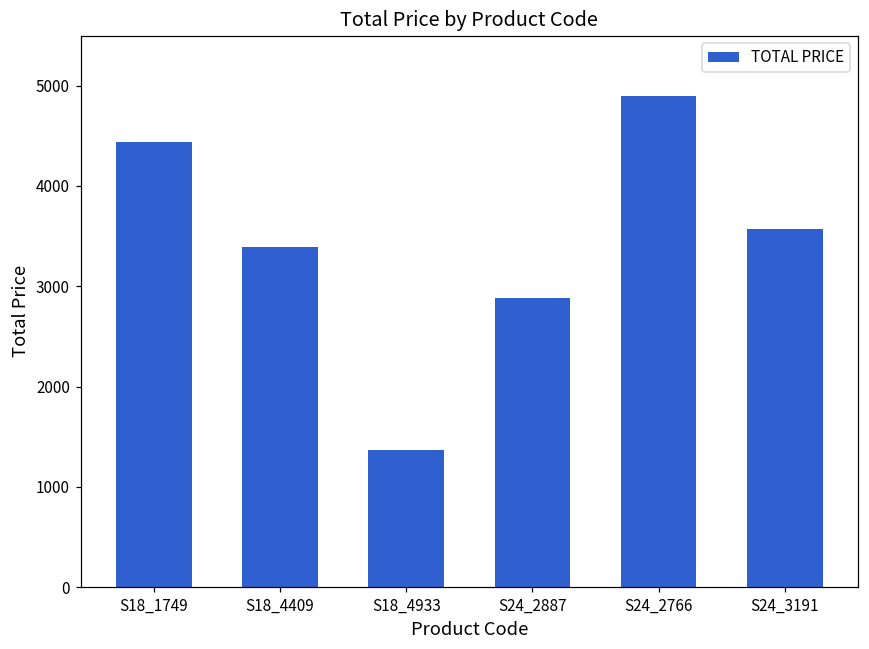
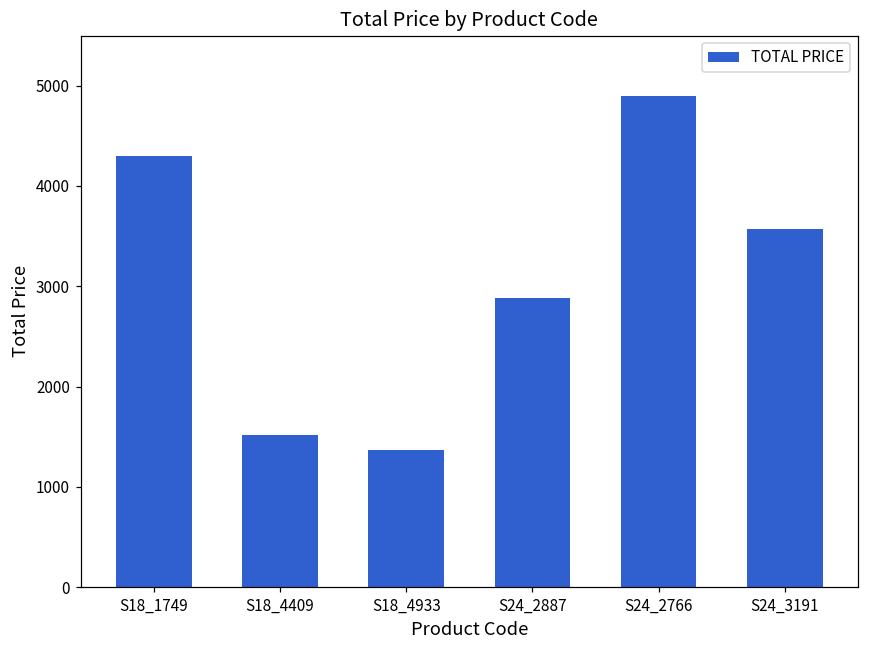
S18_1749: 4400 -> 4300
S18_4409: 3400 -> 1500
